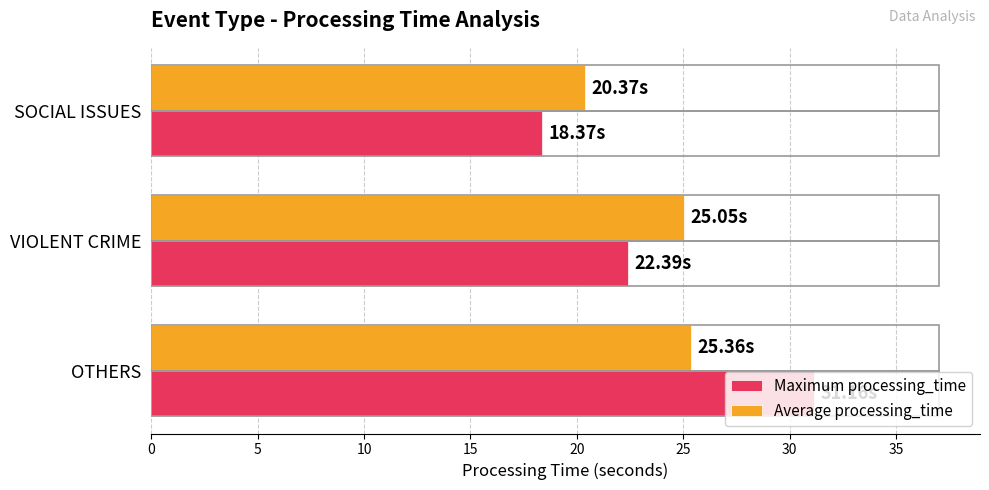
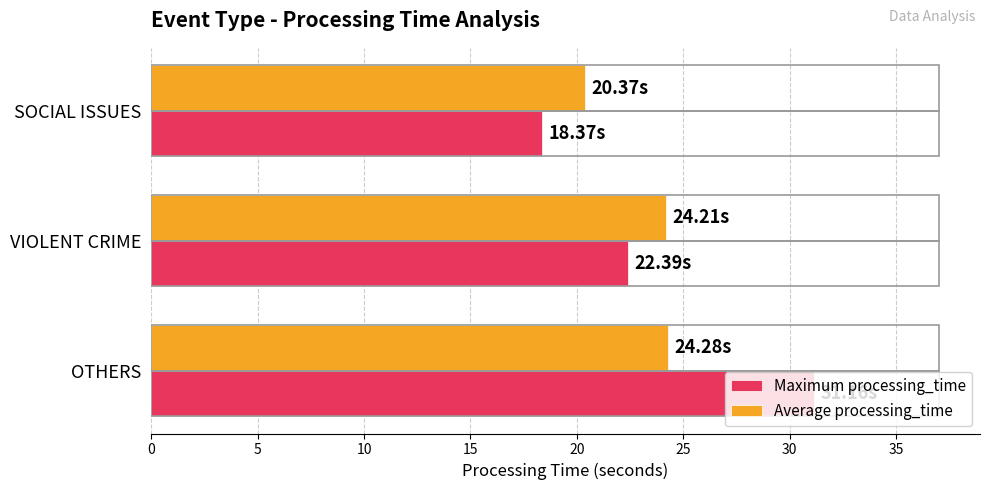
Average processing_time, VIOLENT CRIME: 25.05s -> 24.21s
Average processing_time, OTHERS: 25.36s -> 24.28s
